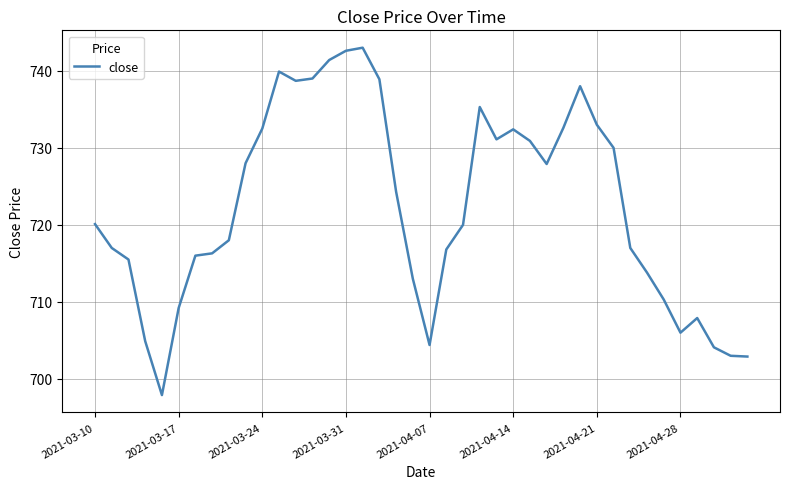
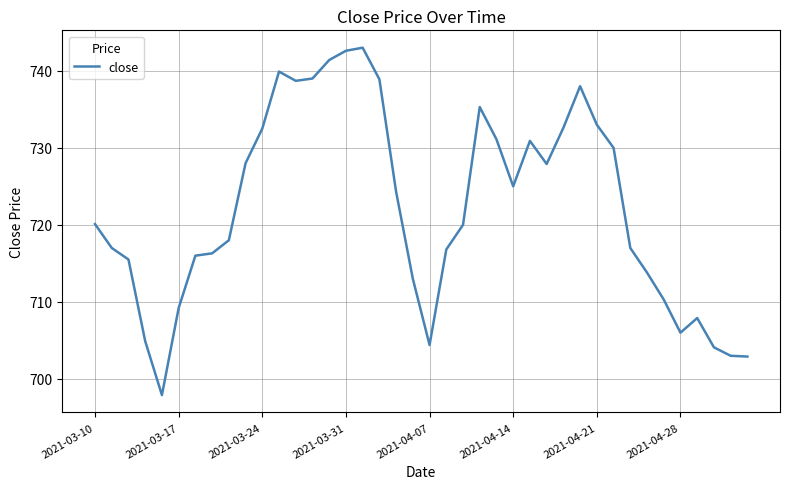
2021-04-14: 732 -> 725
